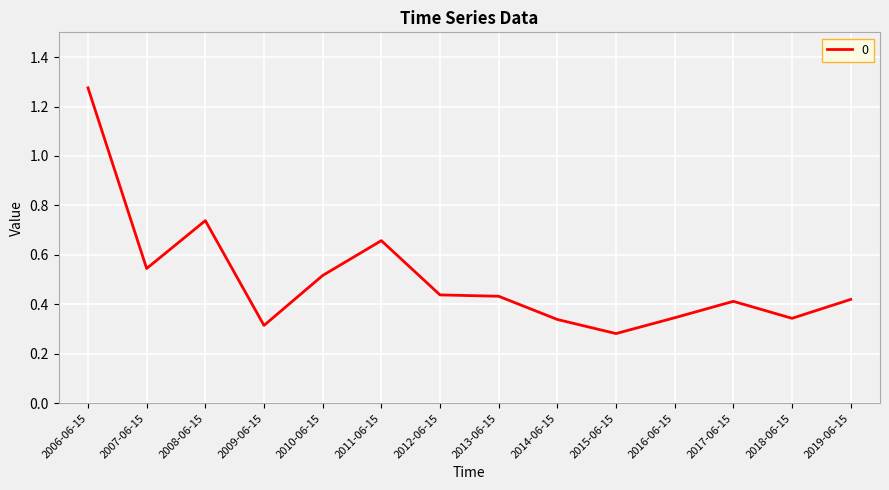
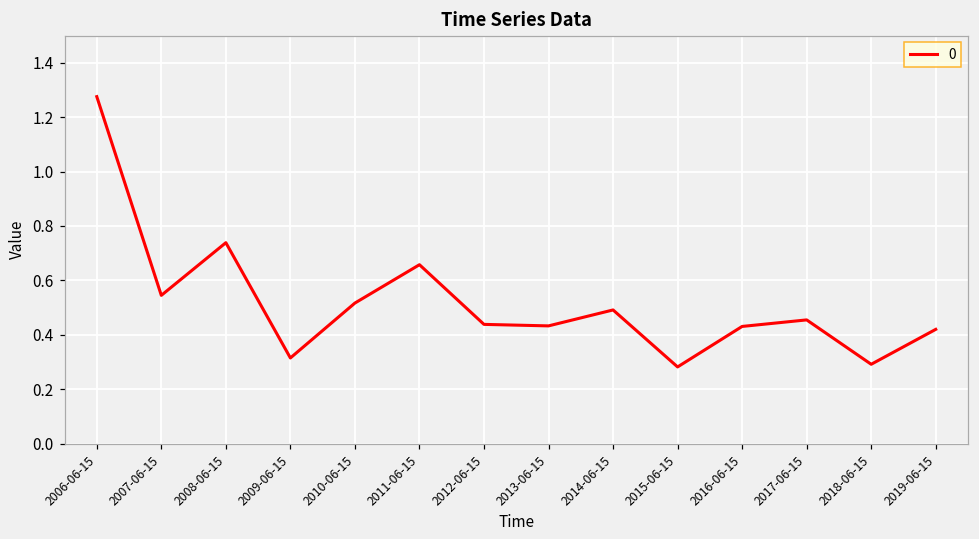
2014-06-15: 0.34 -> 0.49
2016-06-15: 0.35 -> 0.43
2017-06-15: 0.41 -> 0.45
2018-06-15: 0.34 -> 0.29
